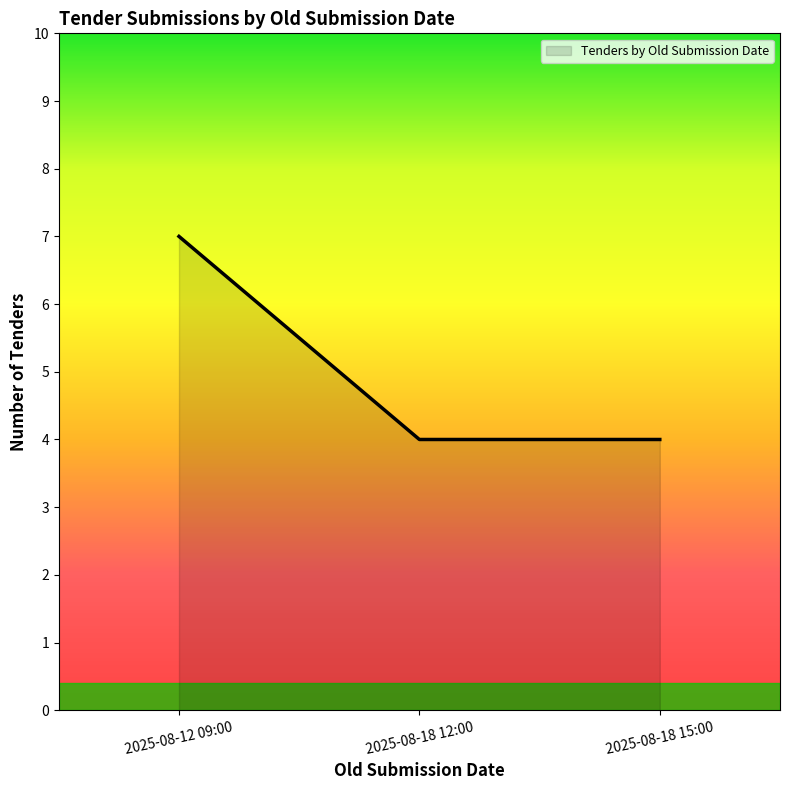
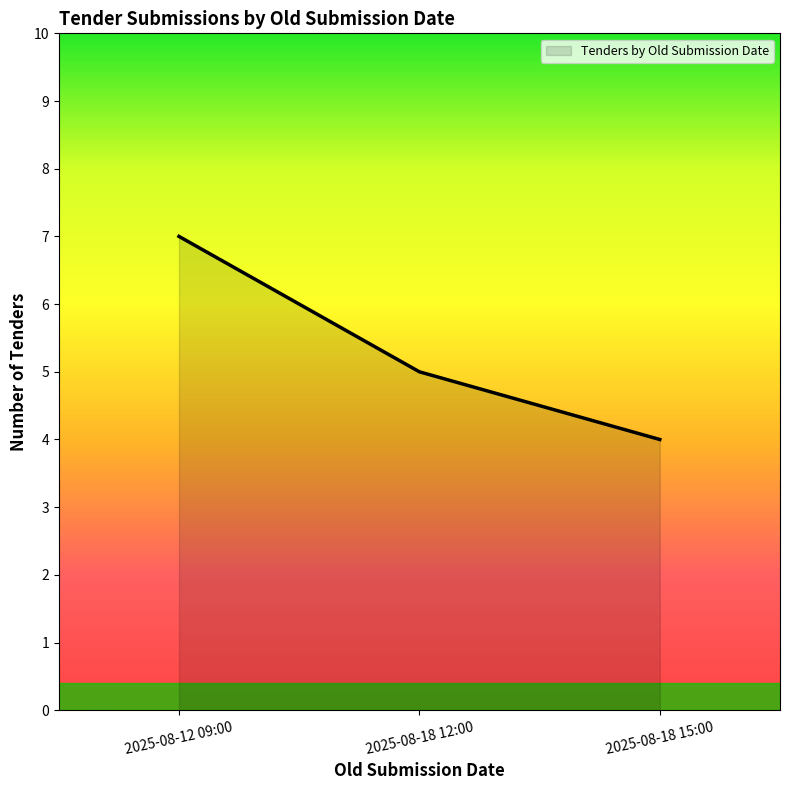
2025-08-18 12:00: 4 -> 5
